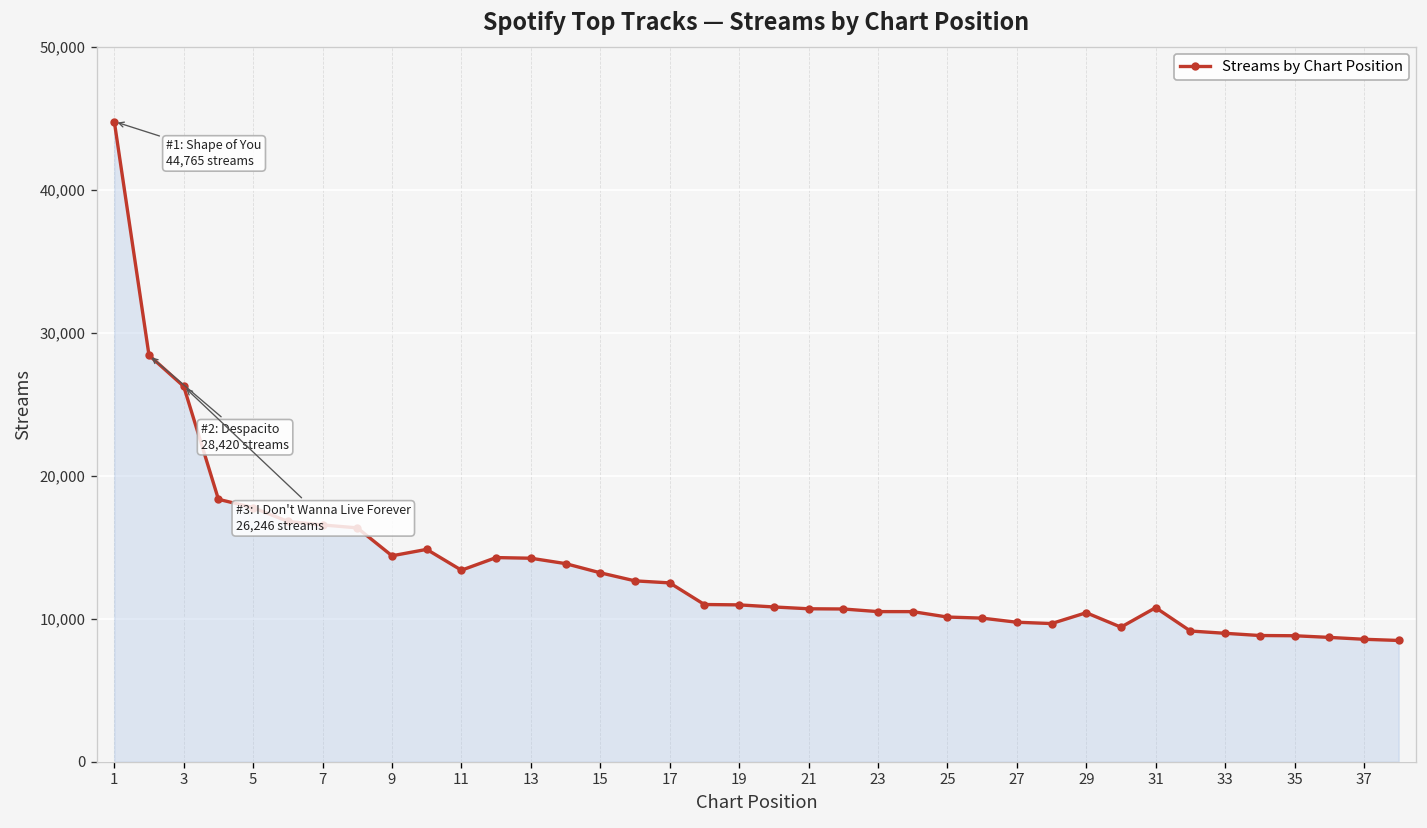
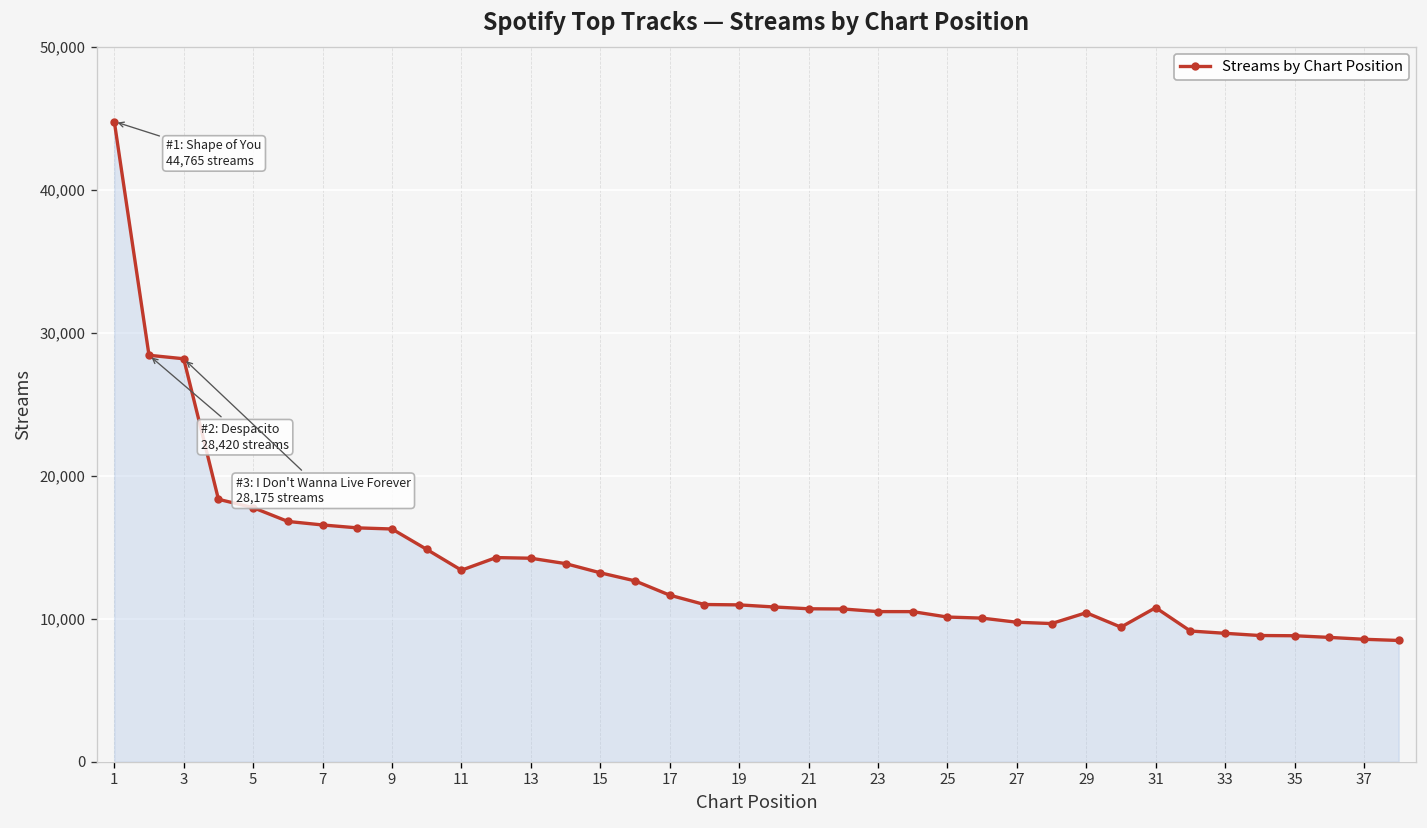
3: 26,246 -> 28,175
9: 14,400 -> 16,300
17: 12,500 -> 11,600
